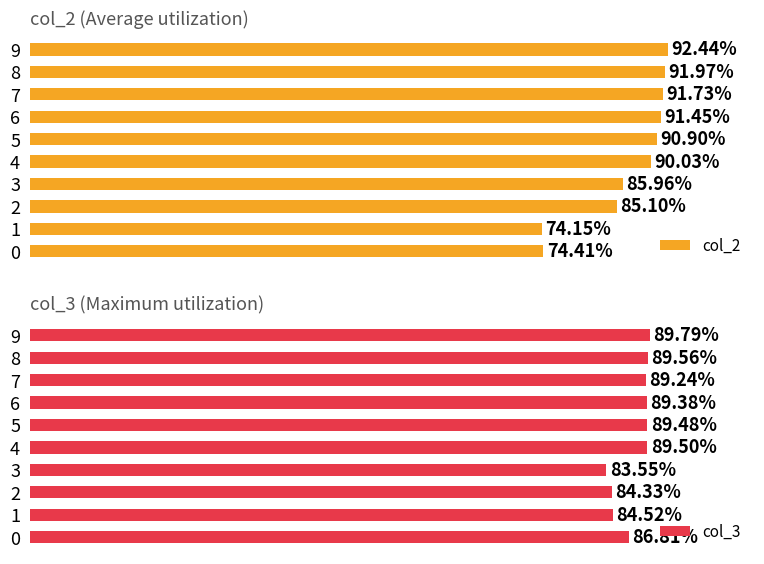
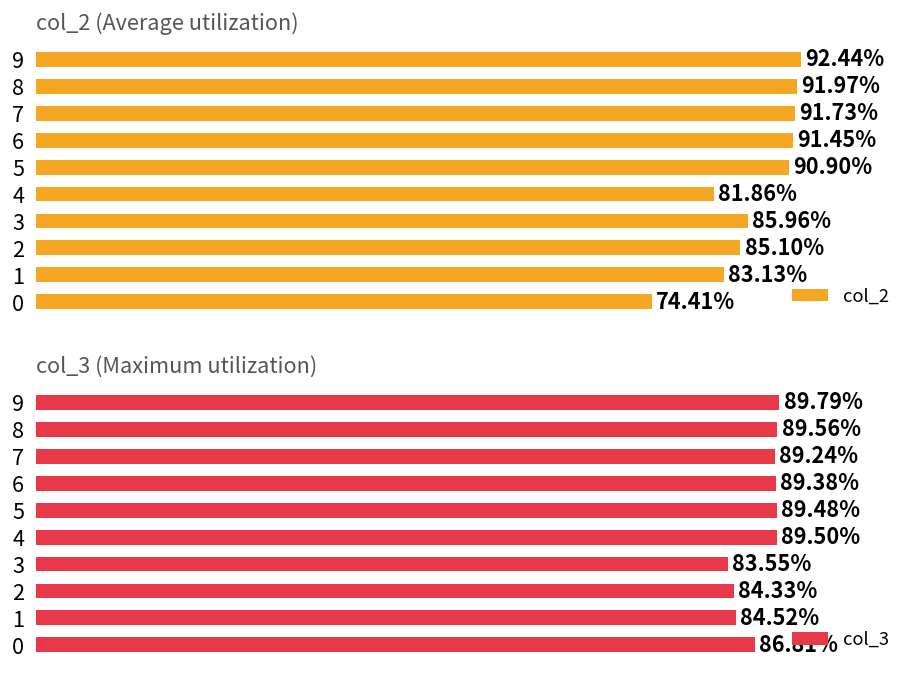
col_2 (Average utilization), 4: 90.03% -> 81.86%
col_2 (Average utilization), 1: 74.15% -> 83.13%
